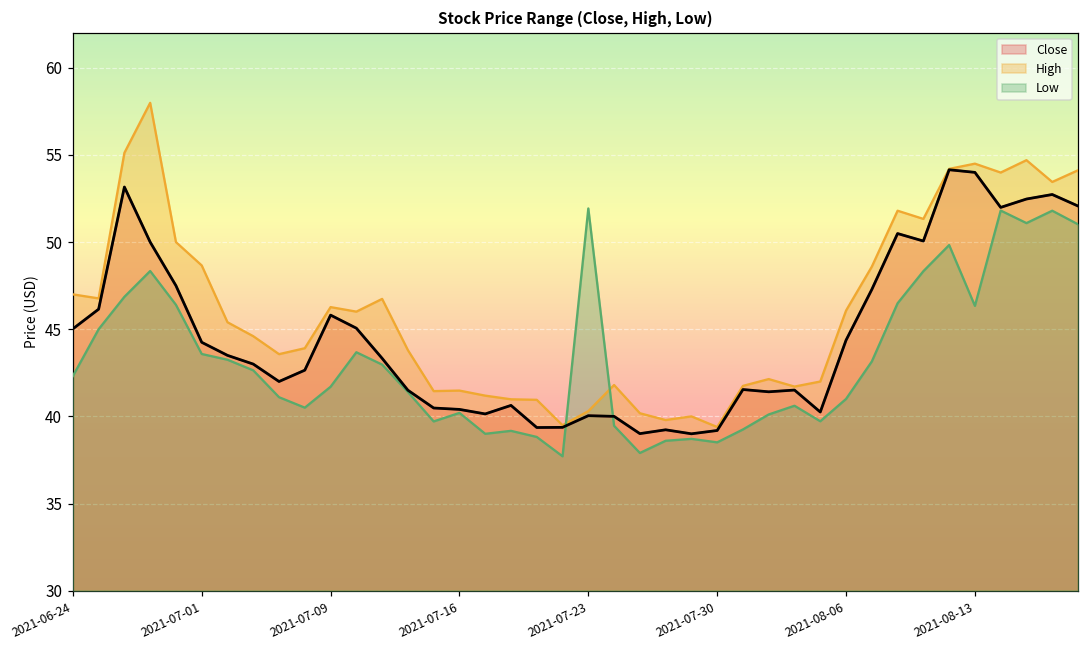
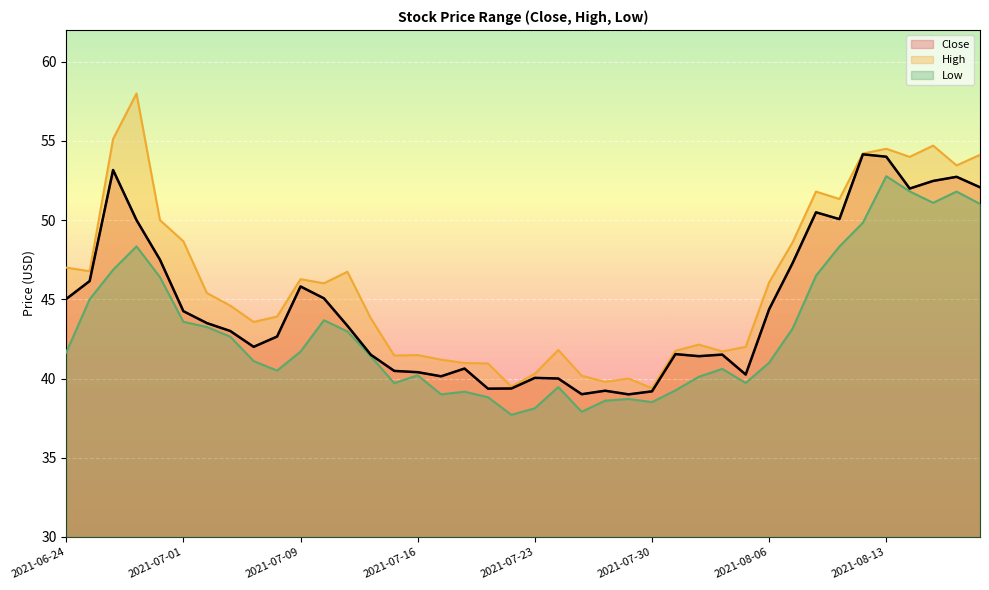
Low, 2021-06-24: 42.3 -> 41.6
Low, 2021-07-23: 51.9 -> 38.1
Low, 2021-08-13: 46.3 -> 52.8
